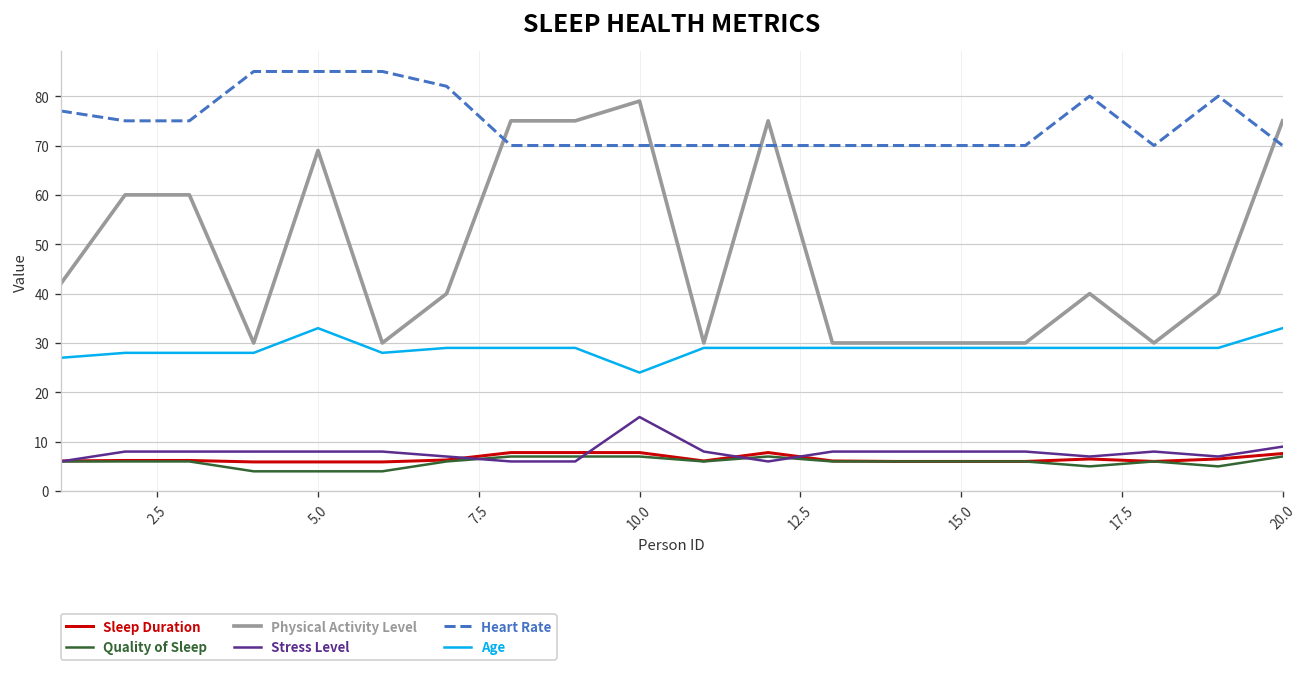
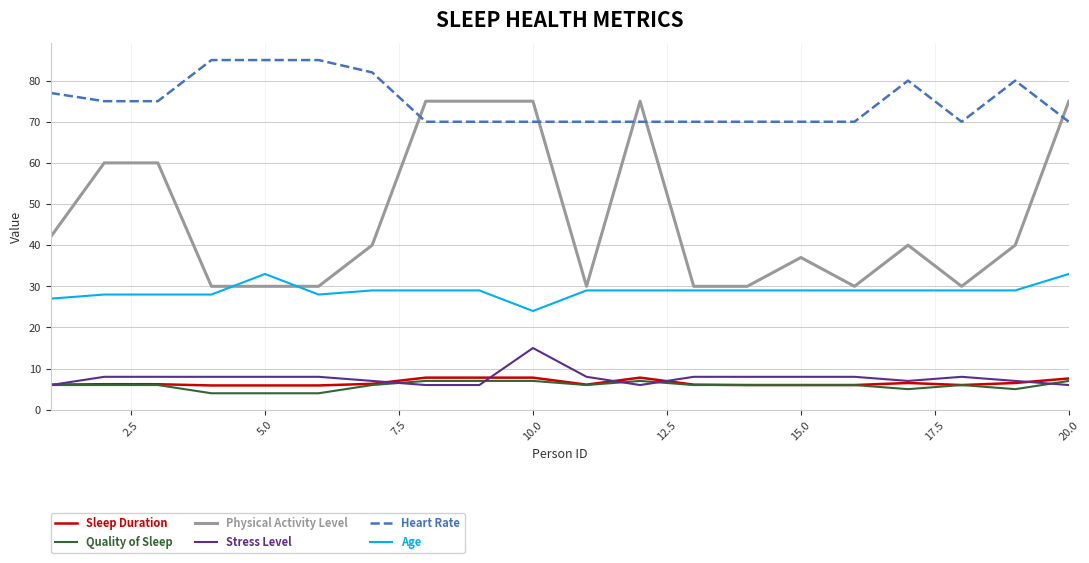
Physical Activity Level, 5.0: 69 -> 30
Physical Activity Level, 10.0: 79 -> 75
Physical Activity Level, 15.0: 30 -> 37
Stress Level, 20.0: 9 -> 6
